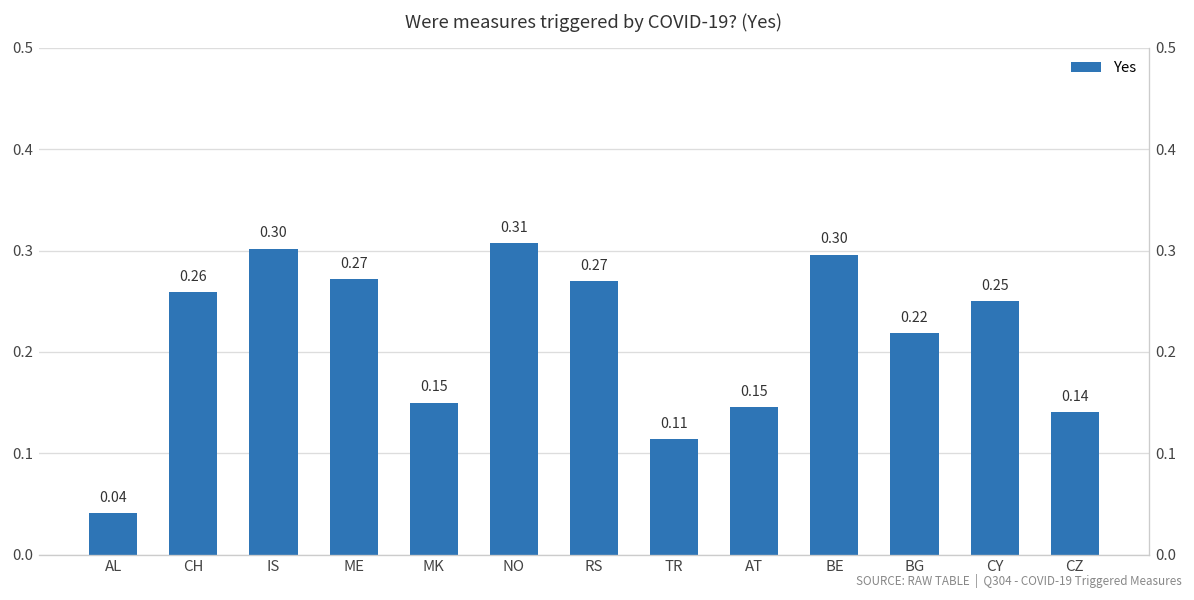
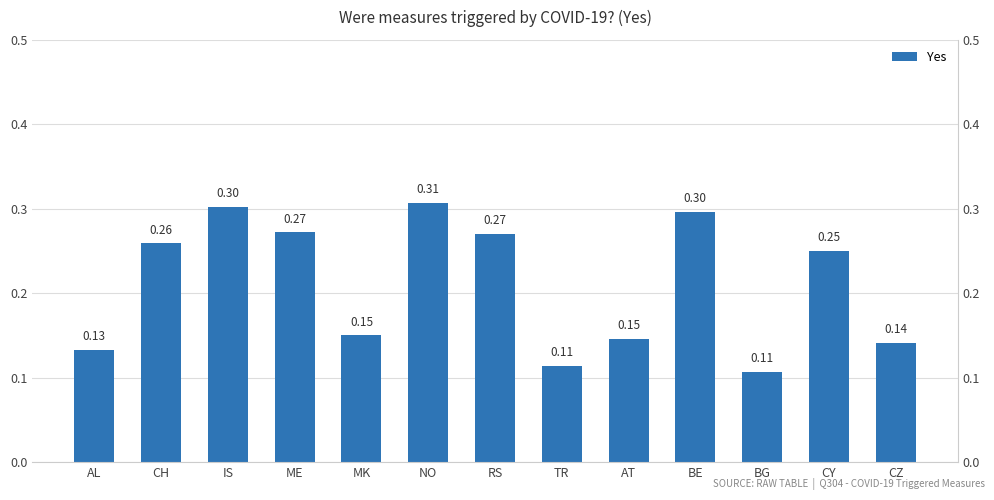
AL: 0.04 -> 0.13
BG: 0.22 -> 0.11
